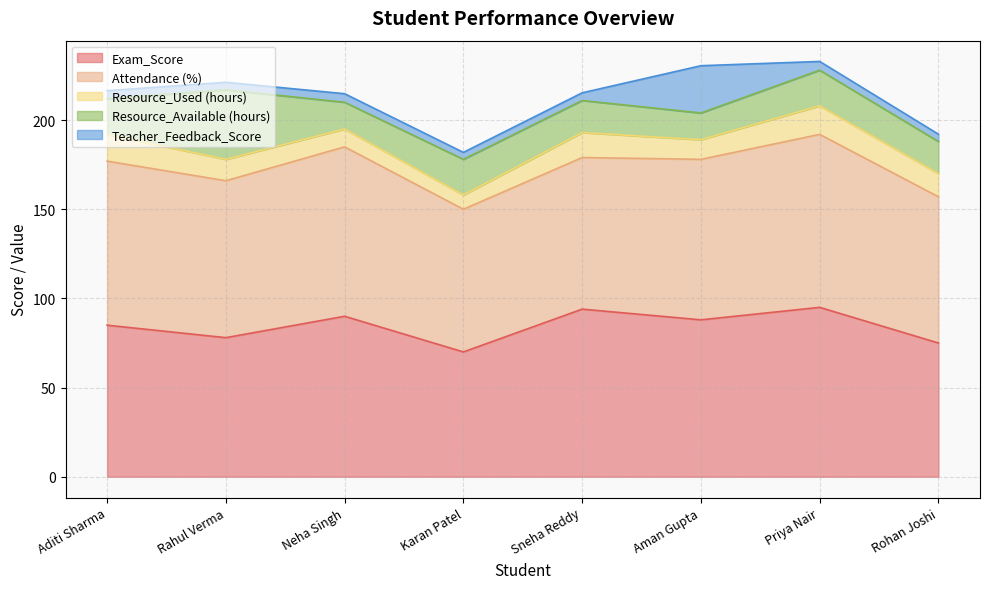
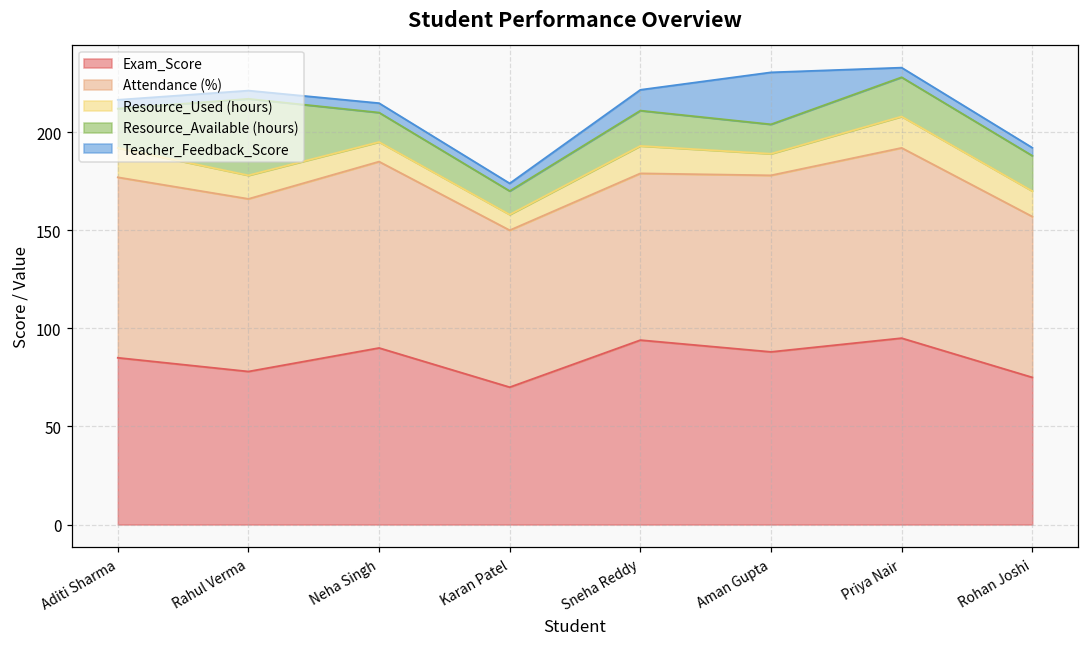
Resource_Available (hours), Karan Patel: 20 -> 12
Teacher_Feedback_Score, Sneha Reddy: 4 -> 11
